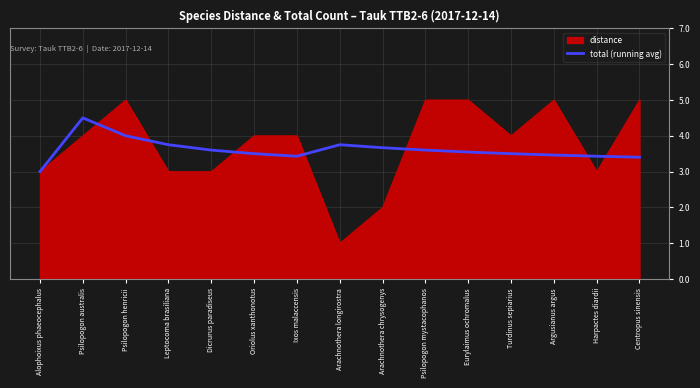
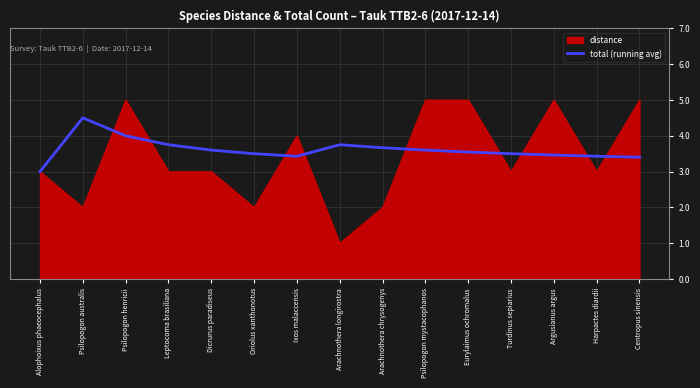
distance, Psilopogon australis: 4 -> 2
distance, Oriolus xanthonotus: 4 -> 2
distance, Turdinus sepiarius: 4 -> 3
